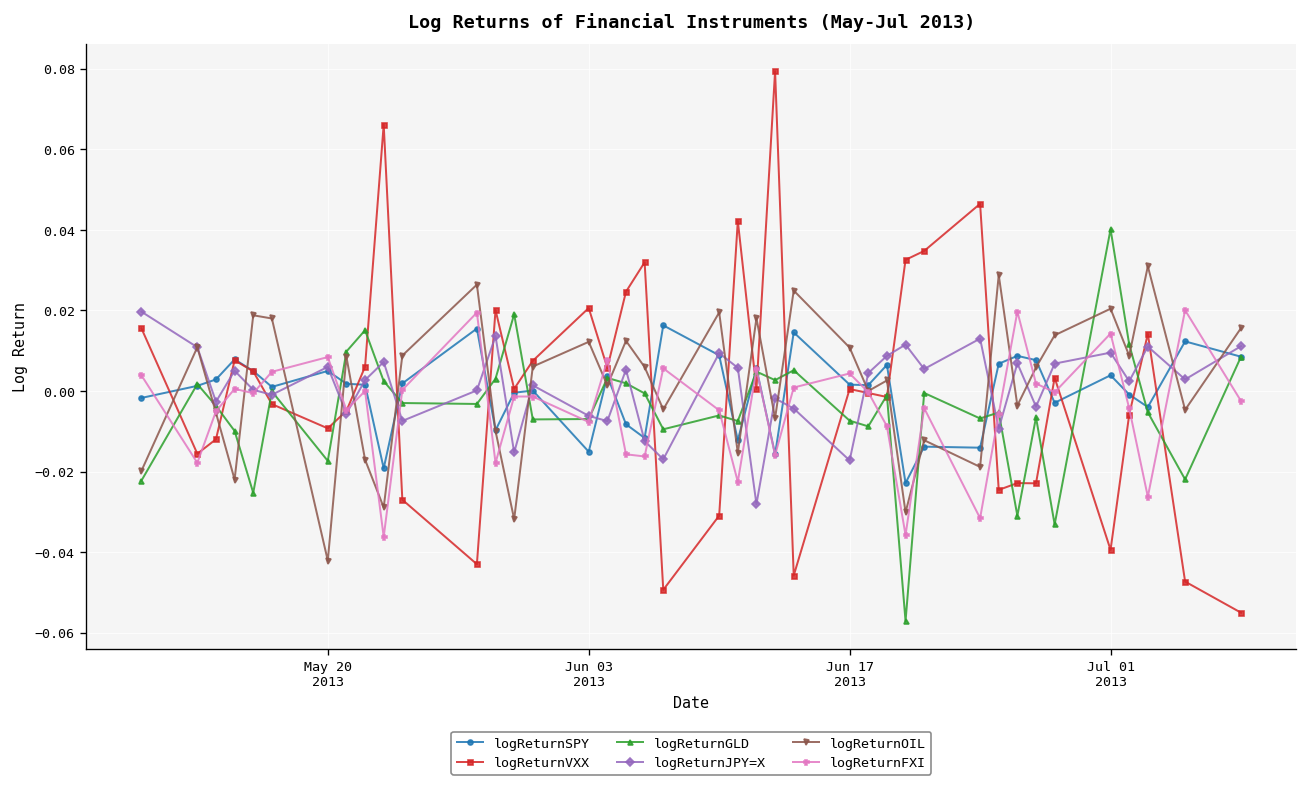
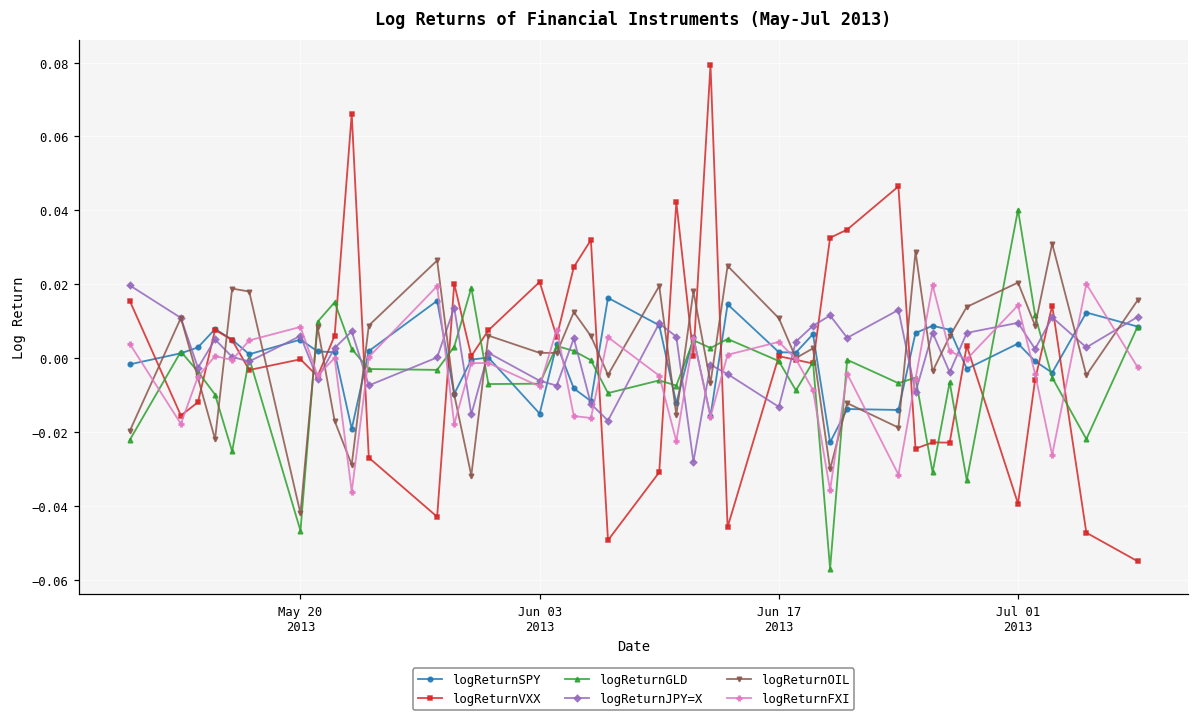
logReturnVXX, May 20 2013: -0.009 -> 0.000
logReturnGLD, May 20 2013: -0.017 -> -0.047
logReturnOIL, Jun 03 2013: 0.012 -> 0.001
logReturnGLD, Jun 17 2013: -0.007 -> -0.001
logReturnJPY=X, Jun 17 2013: -0.017 -> -0.013
